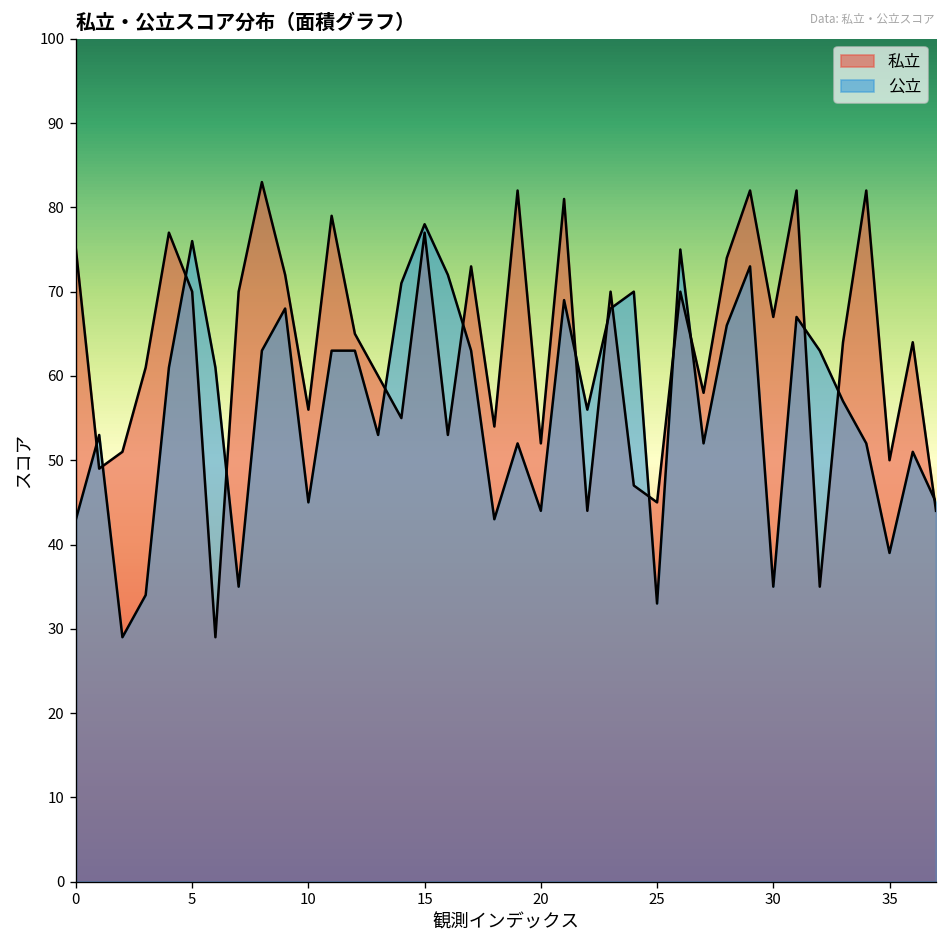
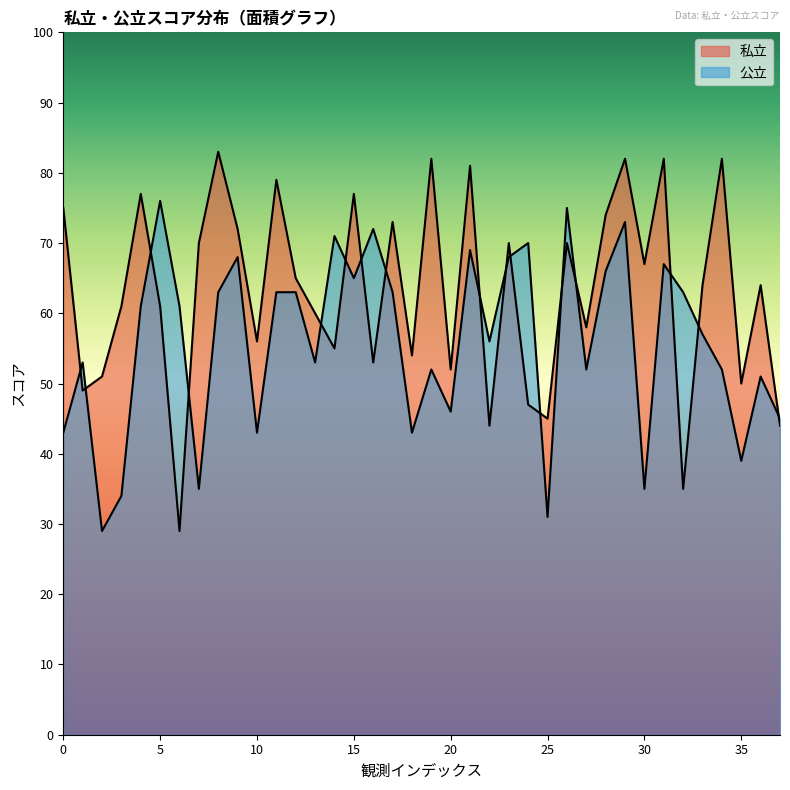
私立, 5: 70 -> 61
公立, 10: 45 -> 43
公立, 15: 78 -> 65
公立, 20: 44 -> 46
公立, 25: 33 -> 31
